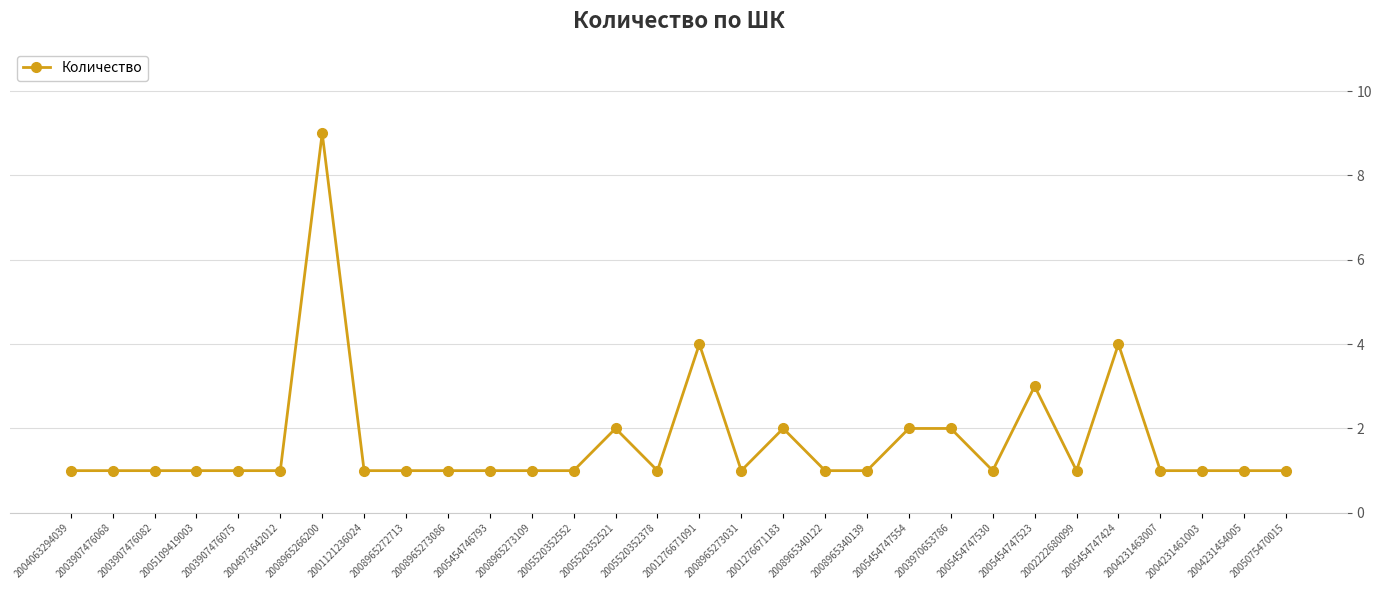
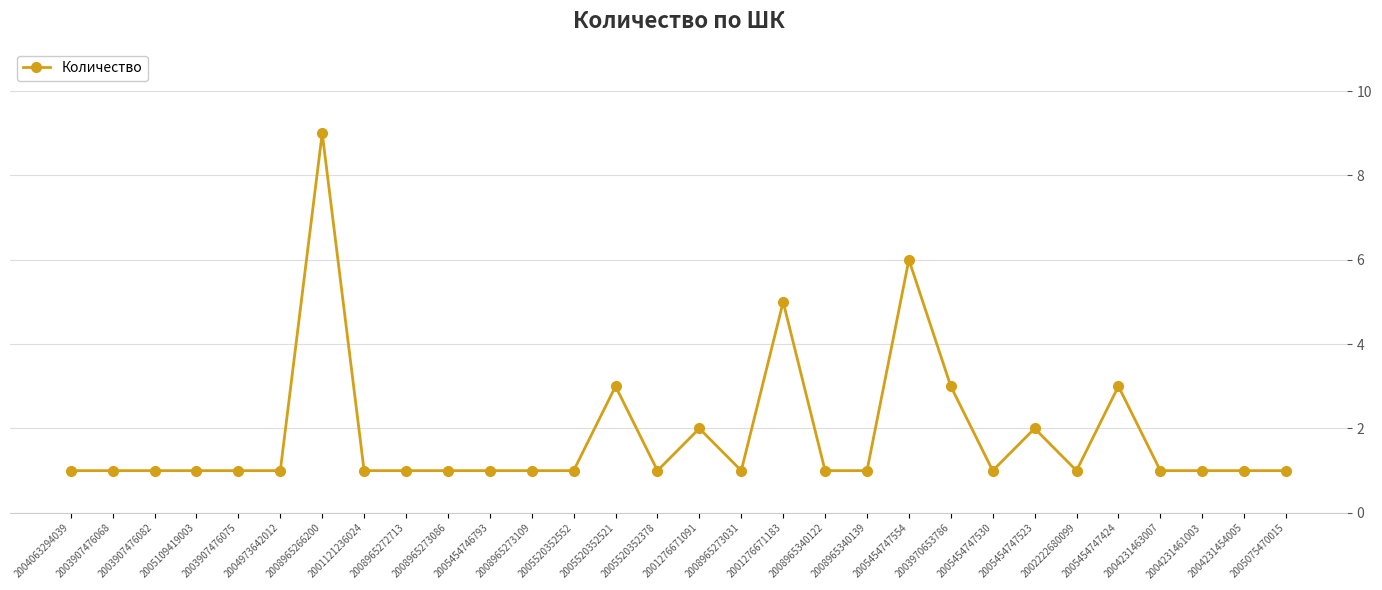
2005520352521: 2 -> 3
2001276671091: 4 -> 2
2001276671183: 2 -> 5
2005454747554: 2 -> 6
2003970653786: 2 -> 3
2005454747523: 3 -> 2
2005454747424: 4 -> 3
